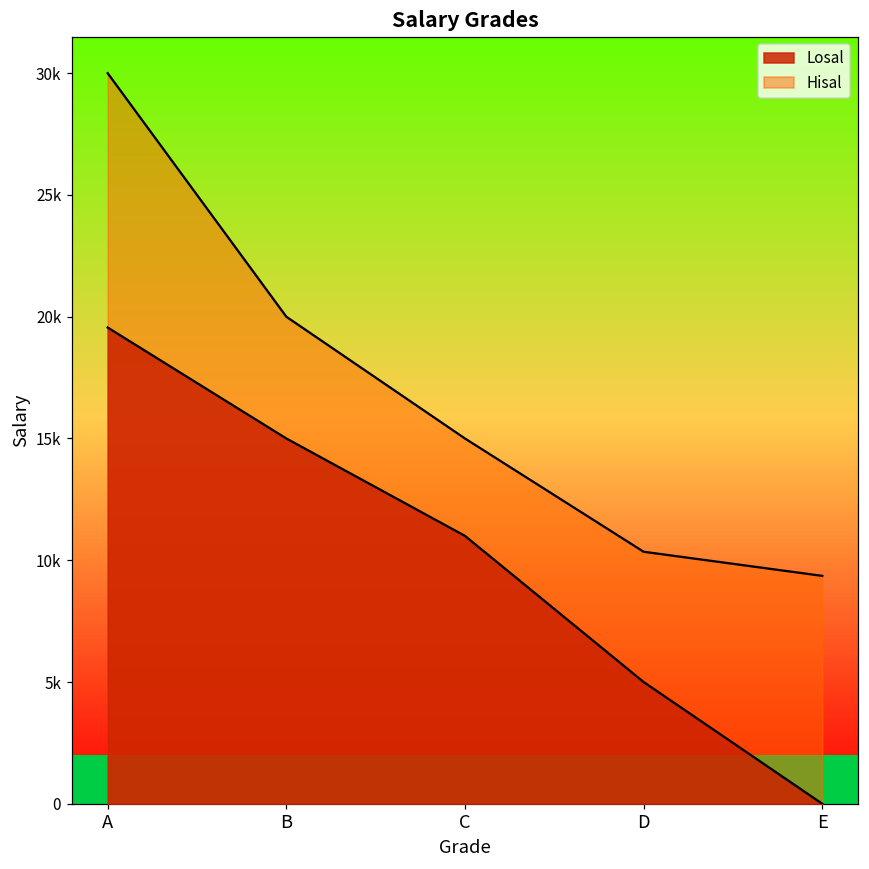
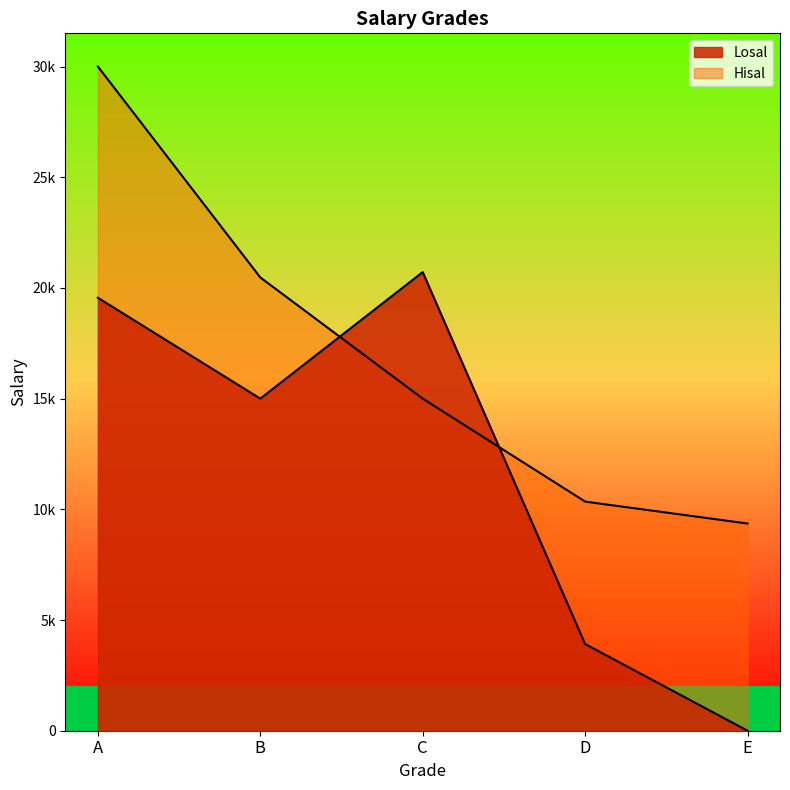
Hisal, B: 20000 -> 20500
Losal, C: 11000 -> 20700
Losal, D: 5000 -> 3900
